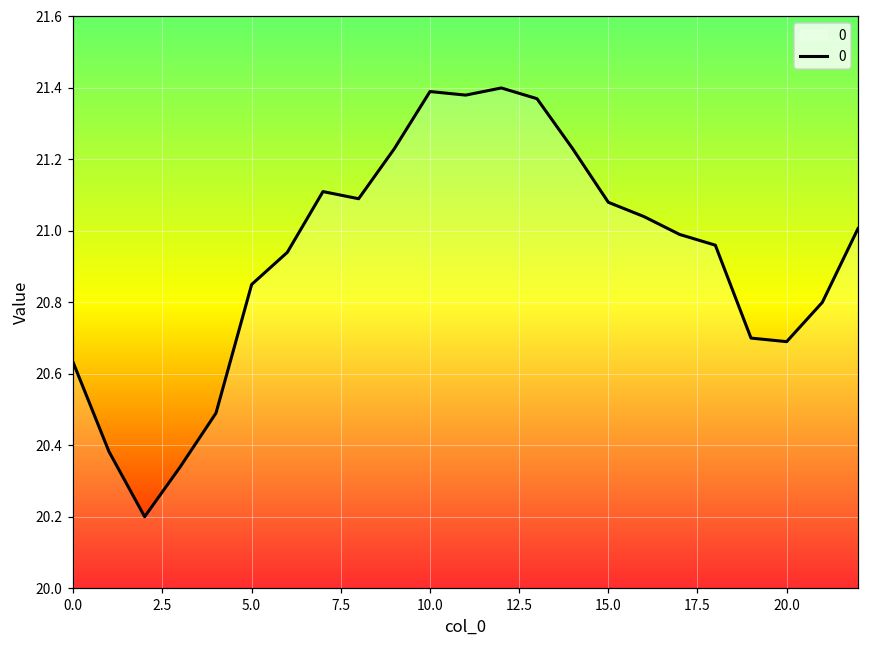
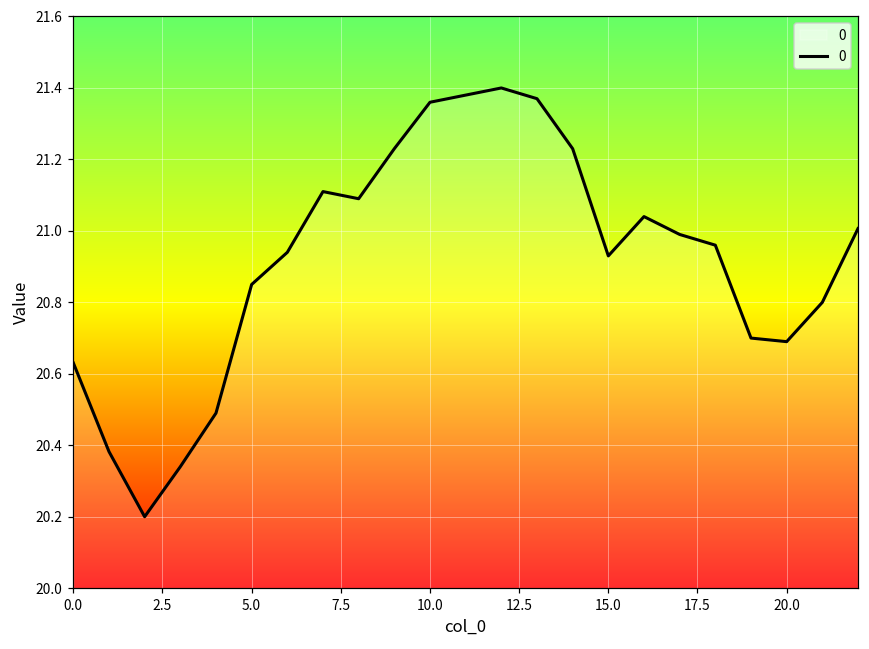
10.0: 21.39 -> 21.36
15.0: 21.08 -> 20.93
